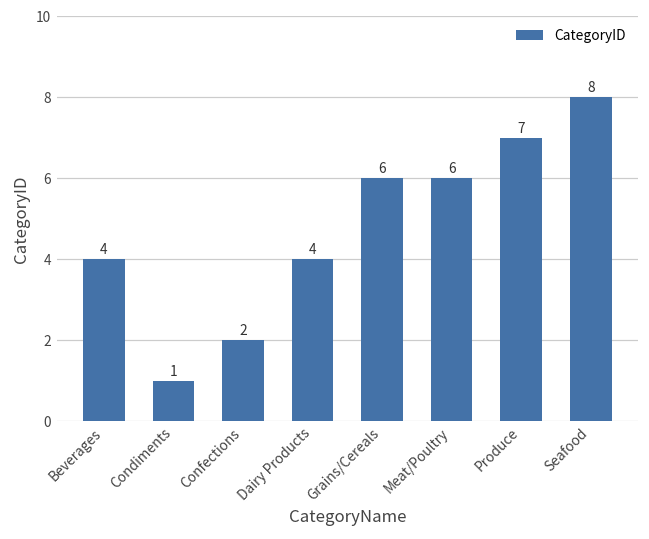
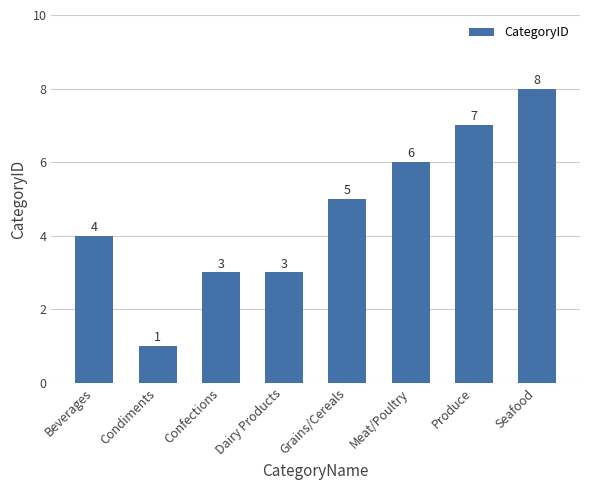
Confections: 2 -> 3
Dairy Products: 4 -> 3
Grains/Cereals: 6 -> 5
